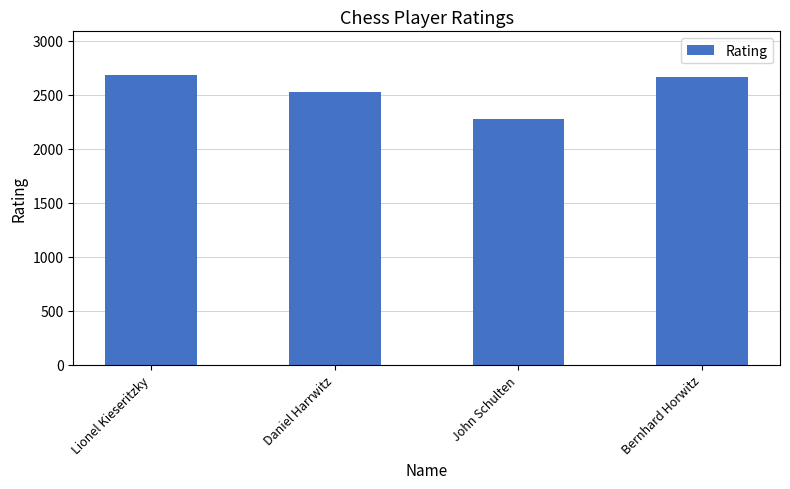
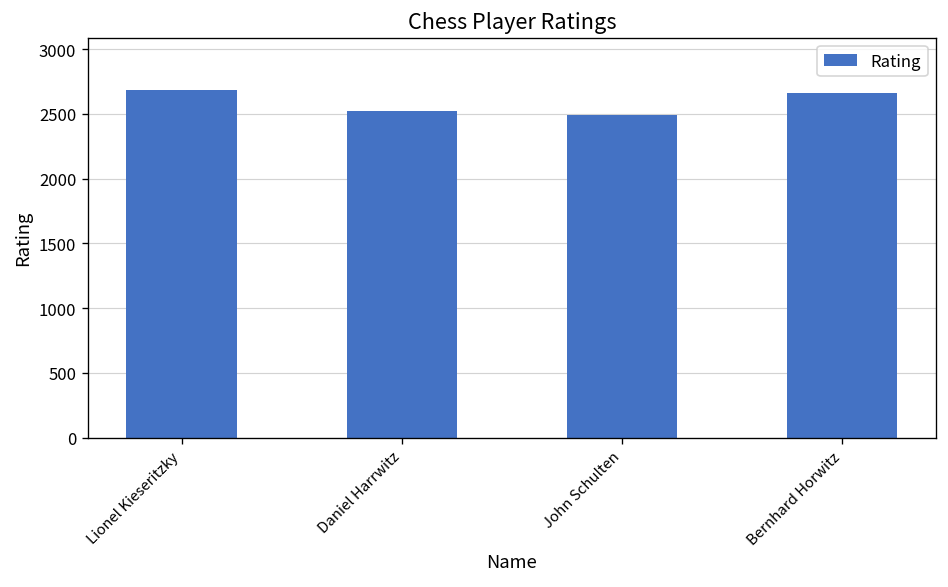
John Schulten: 2270 -> 2490
